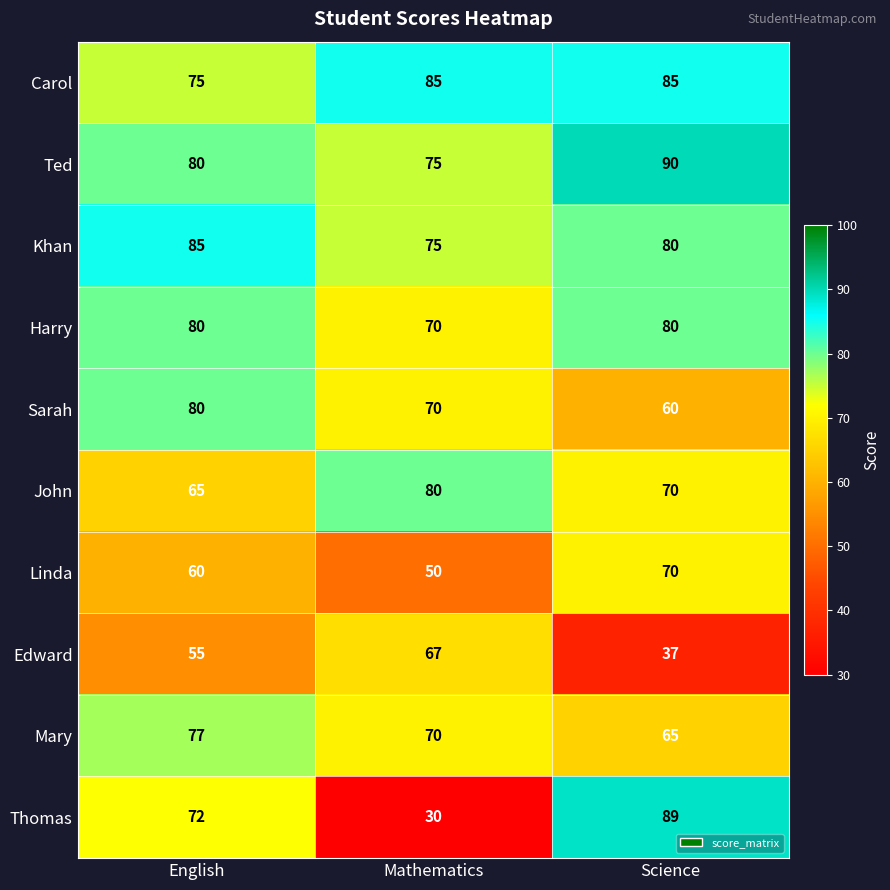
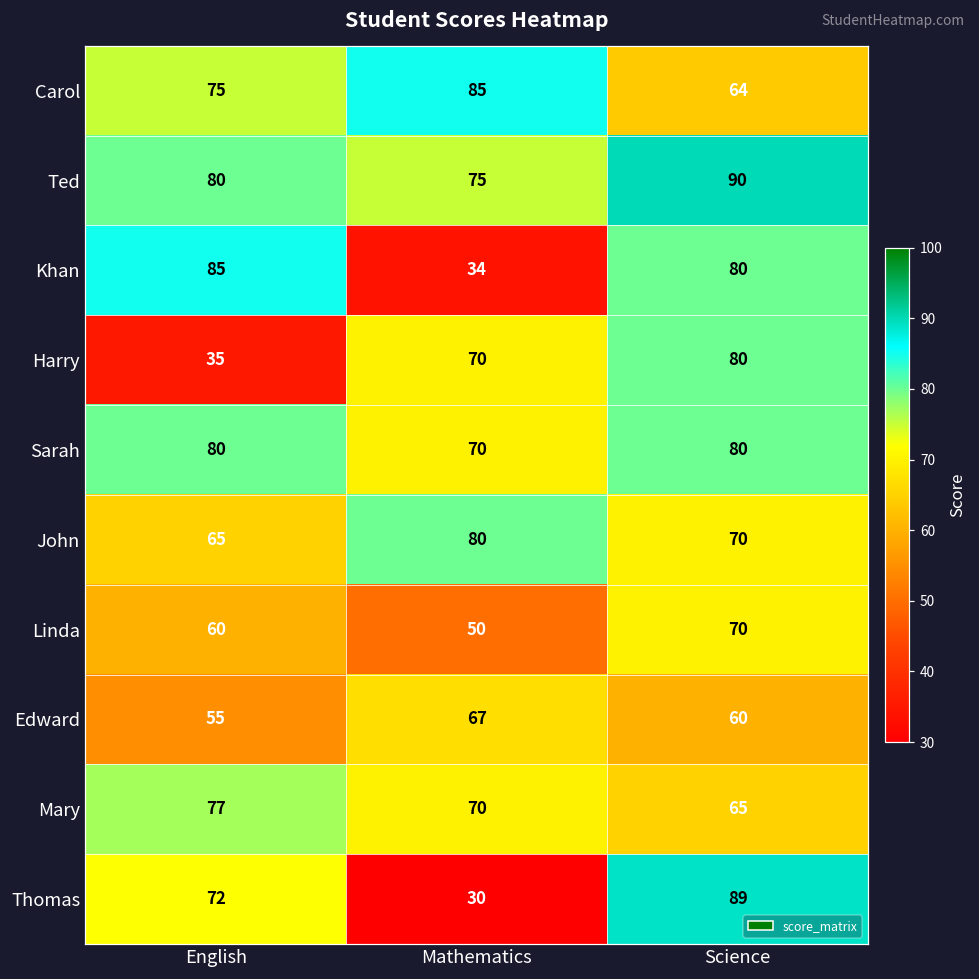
Carol, Science: 85 -> 64
Khan, Mathematics: 75 -> 34
Harry, English: 80 -> 35
Sarah, Science: 60 -> 80
Edward, Science: 37 -> 60
